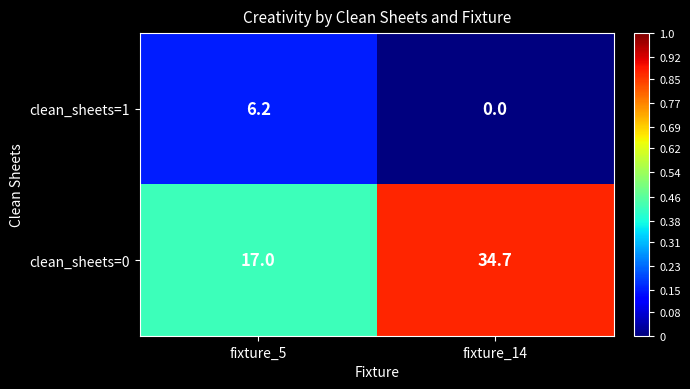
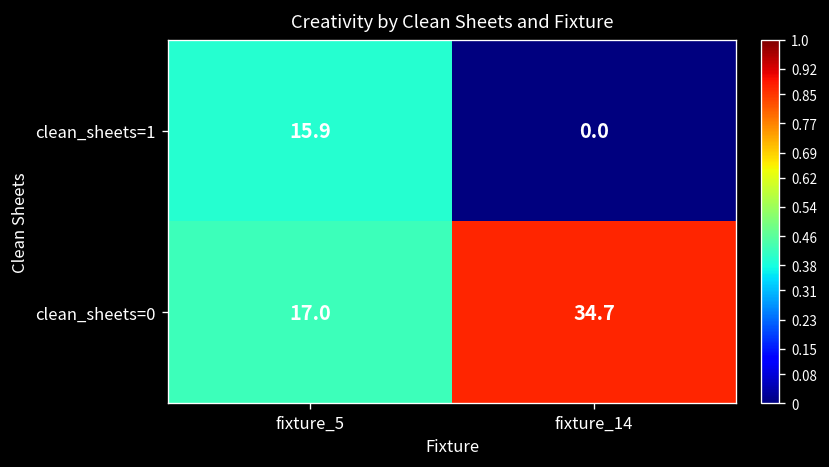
clean_sheets=1, fixture_5: 6.2 -> 15.9
